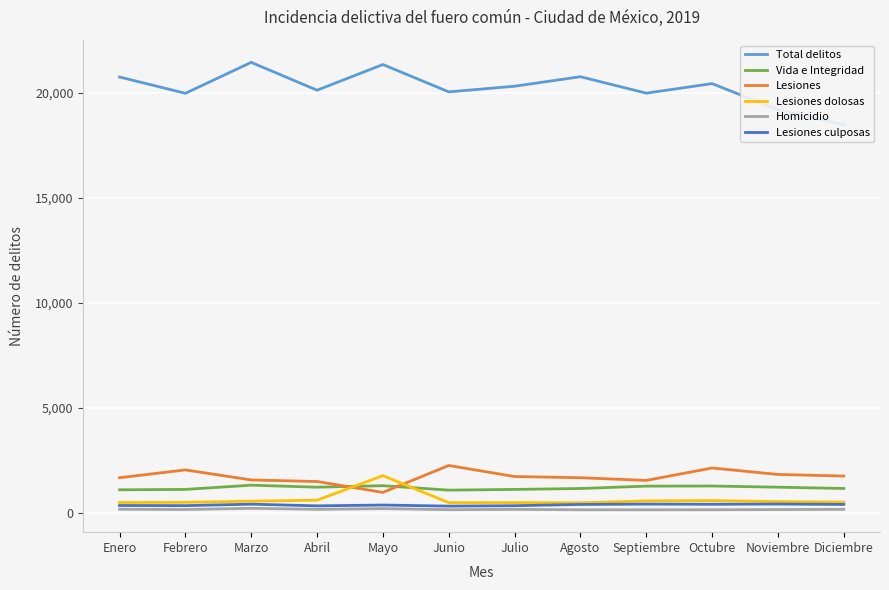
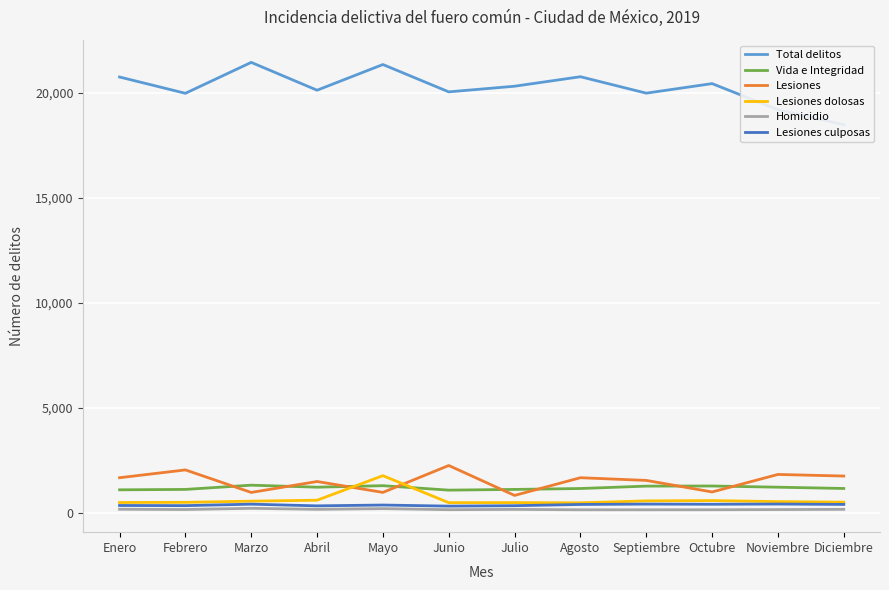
Lesiones, Marzo: 1,600 -> 1,000
Lesiones, Julio: 1,700 -> 800
Lesiones, Octubre: 2,100 -> 1,000
